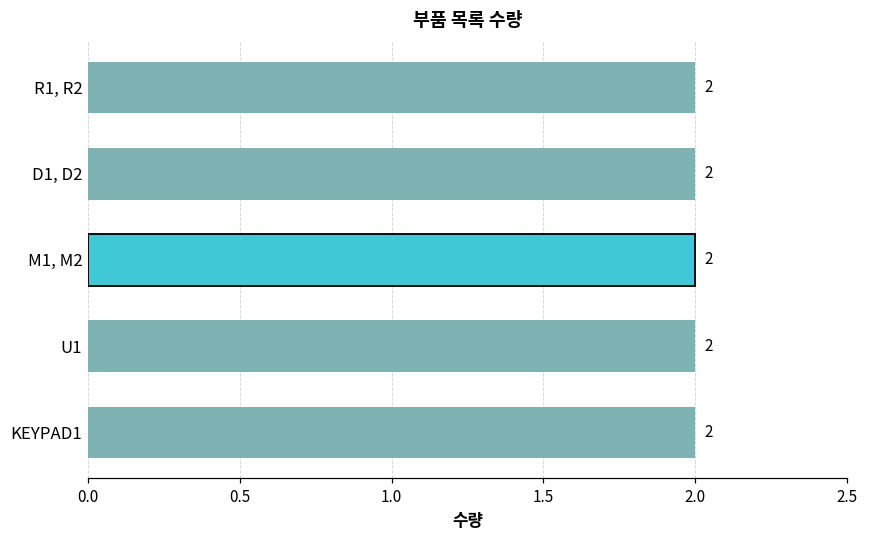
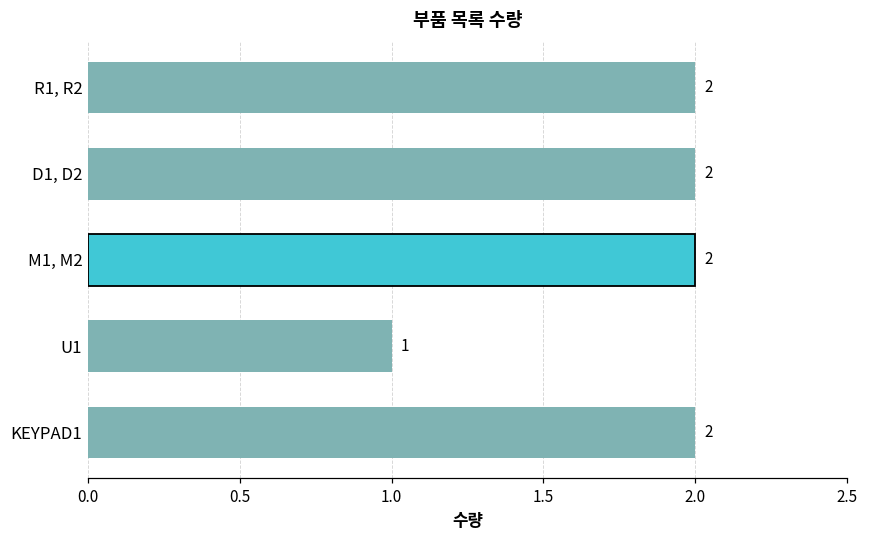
U1: 2 -> 1
